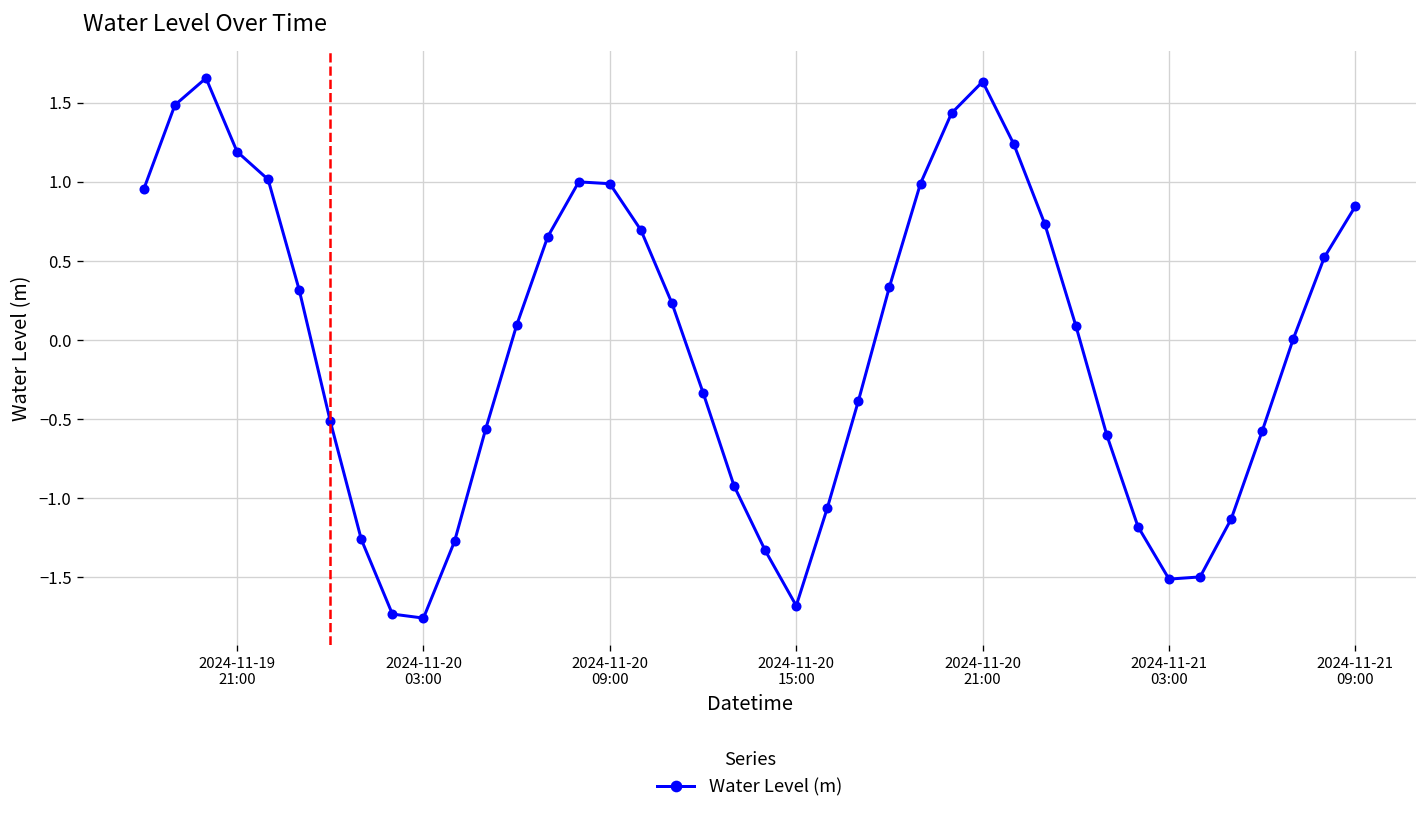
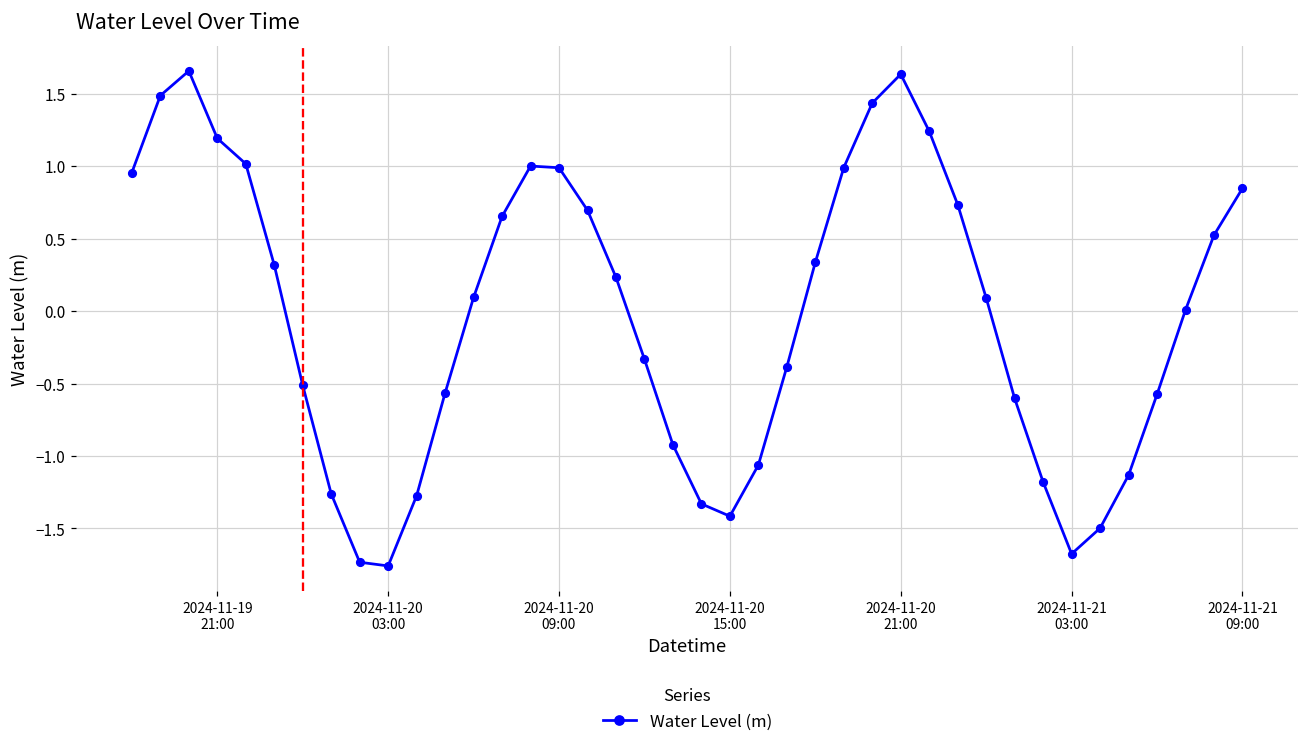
2024-11-20 15:00: -1.68 -> -1.42
2024-11-21 03:00: -1.51 -> -1.68
